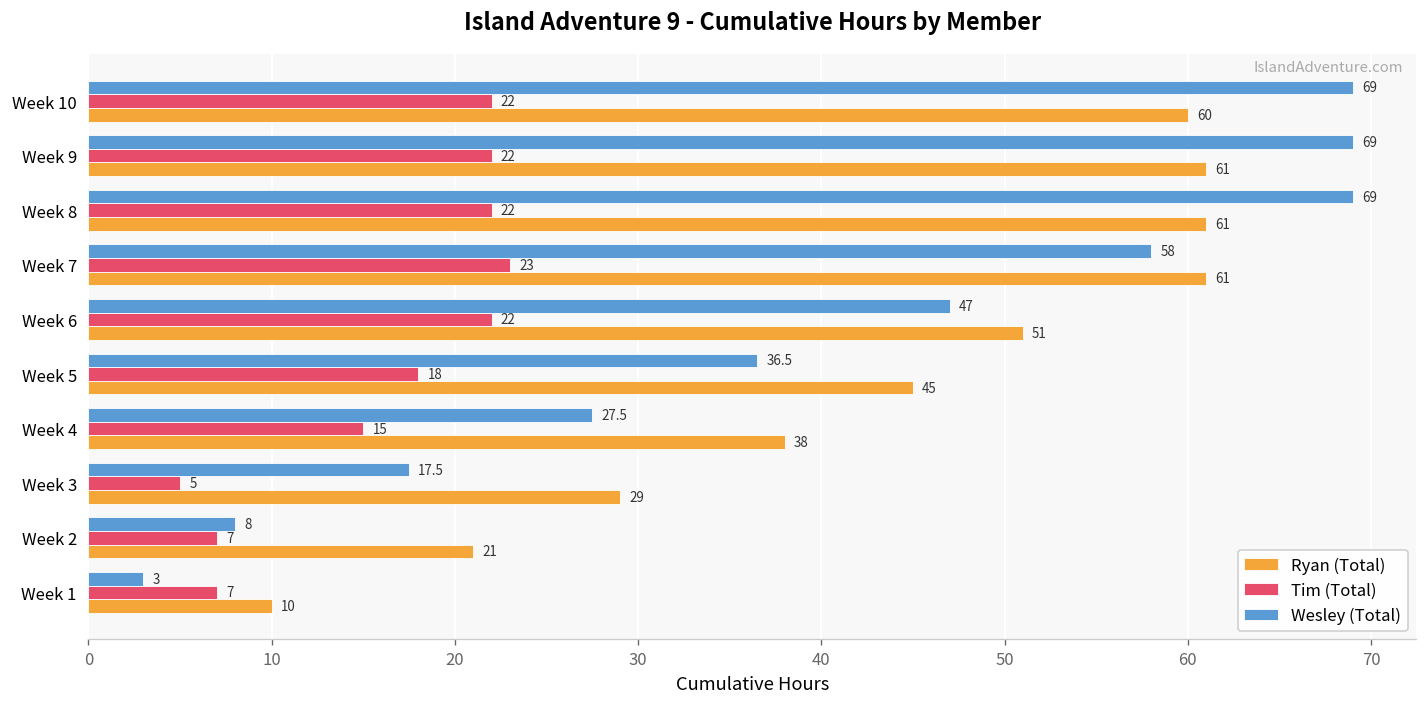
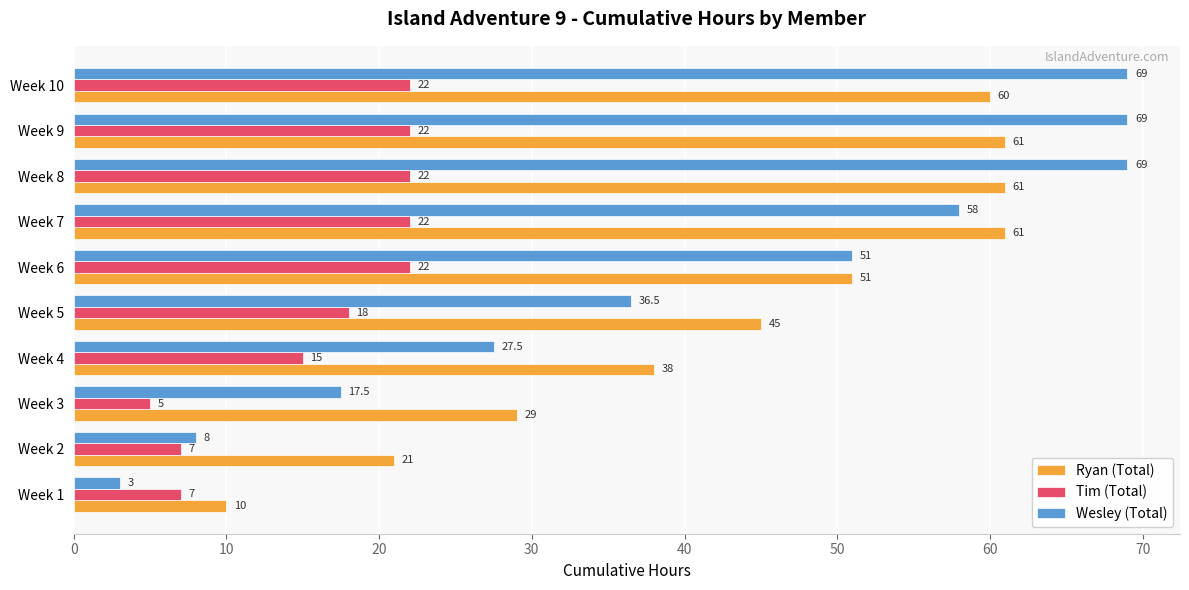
Tim (Total), Week 7: 23 -> 22
Wesley (Total), Week 6: 47 -> 51
